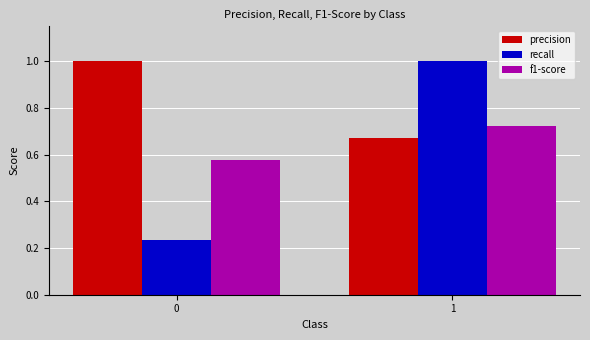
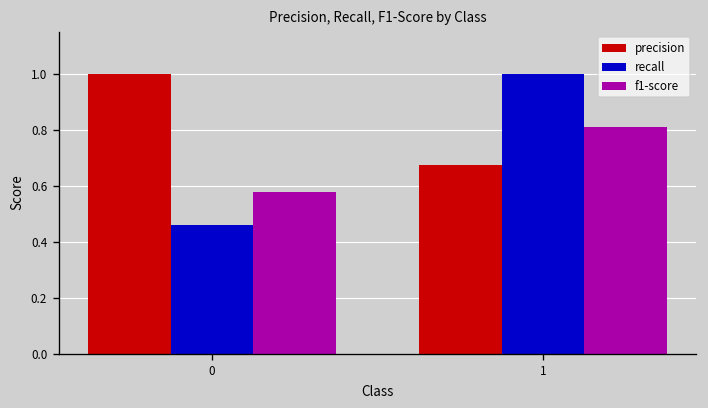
recall, 0: 0.24 -> 0.46
f1-score, 1: 0.72 -> 0.81
